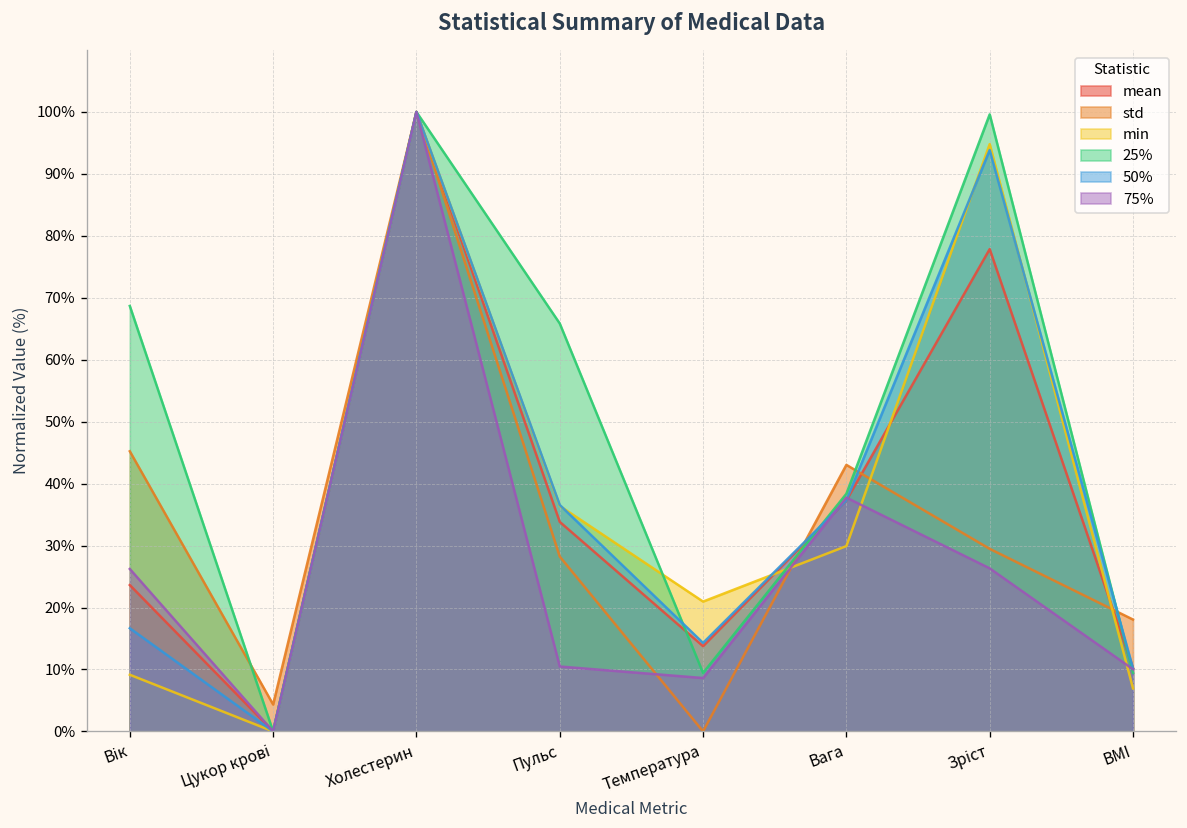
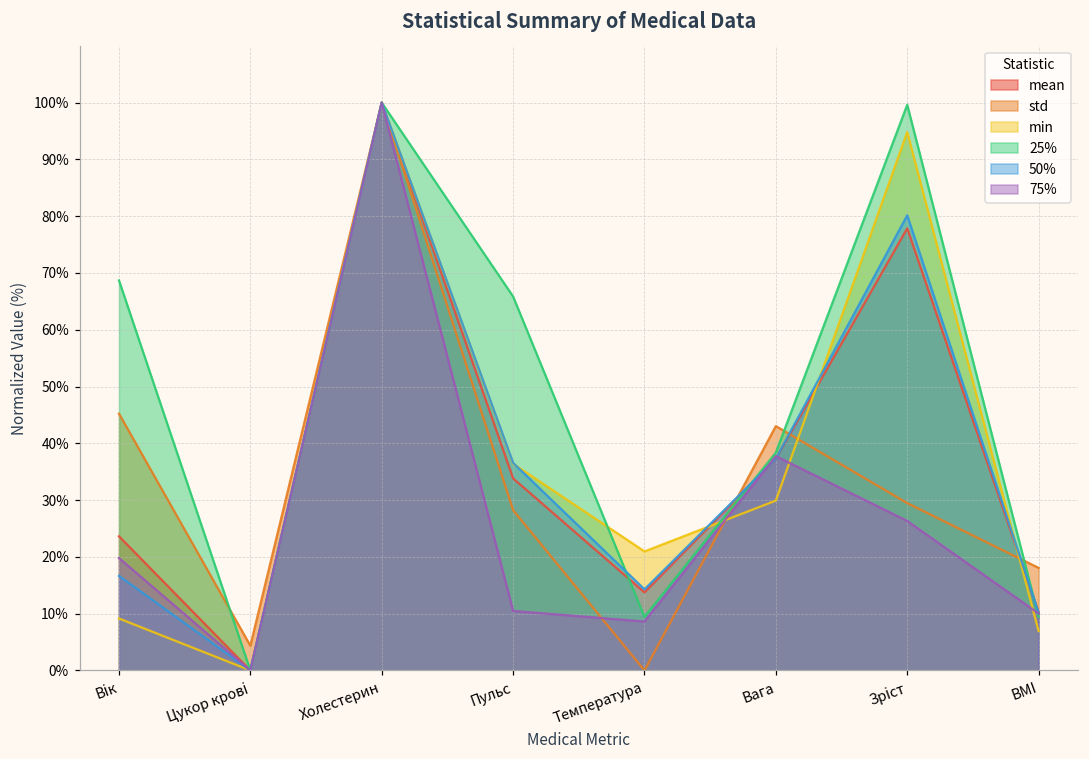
75%, Вік: 26% -> 20%
50%, Зріст: 94% -> 80%
